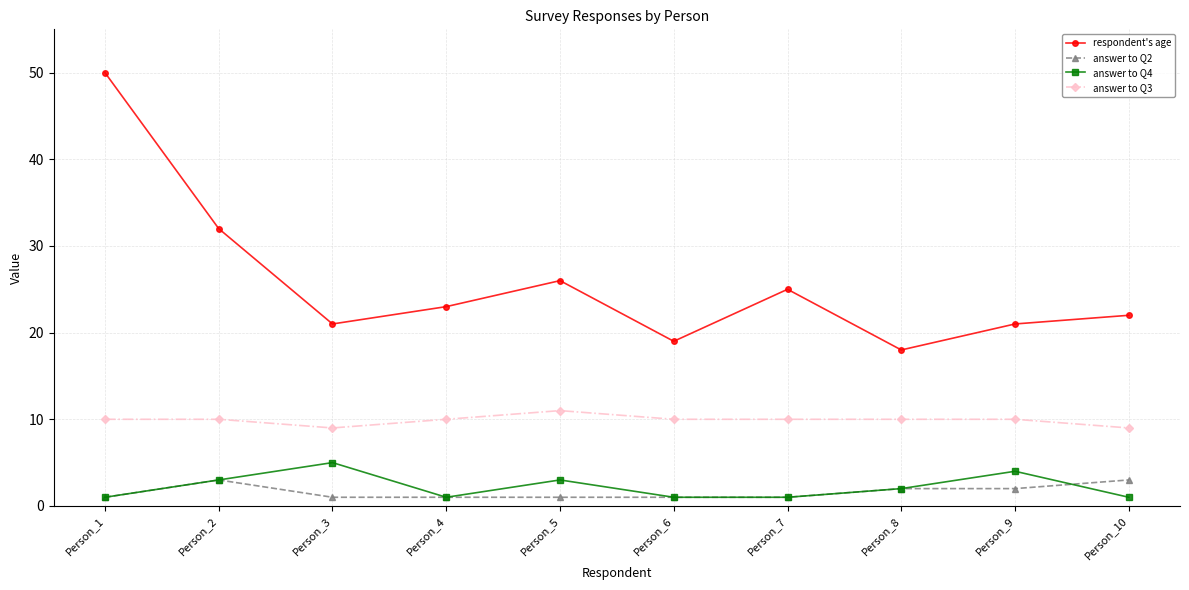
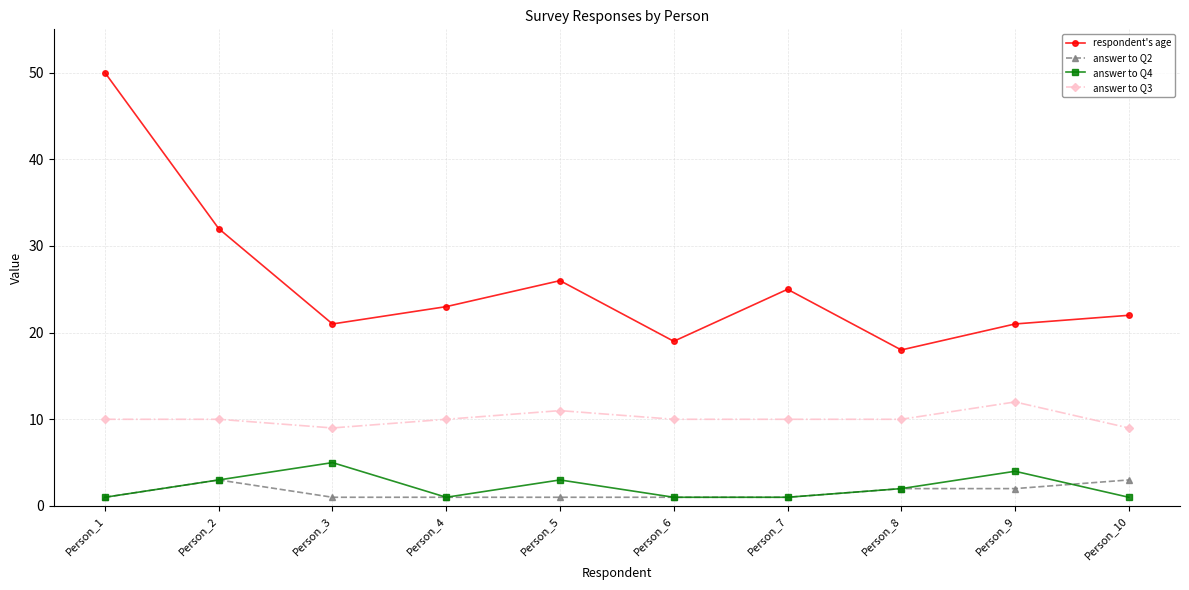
answer to Q3, Person_9: 10 -> 12
